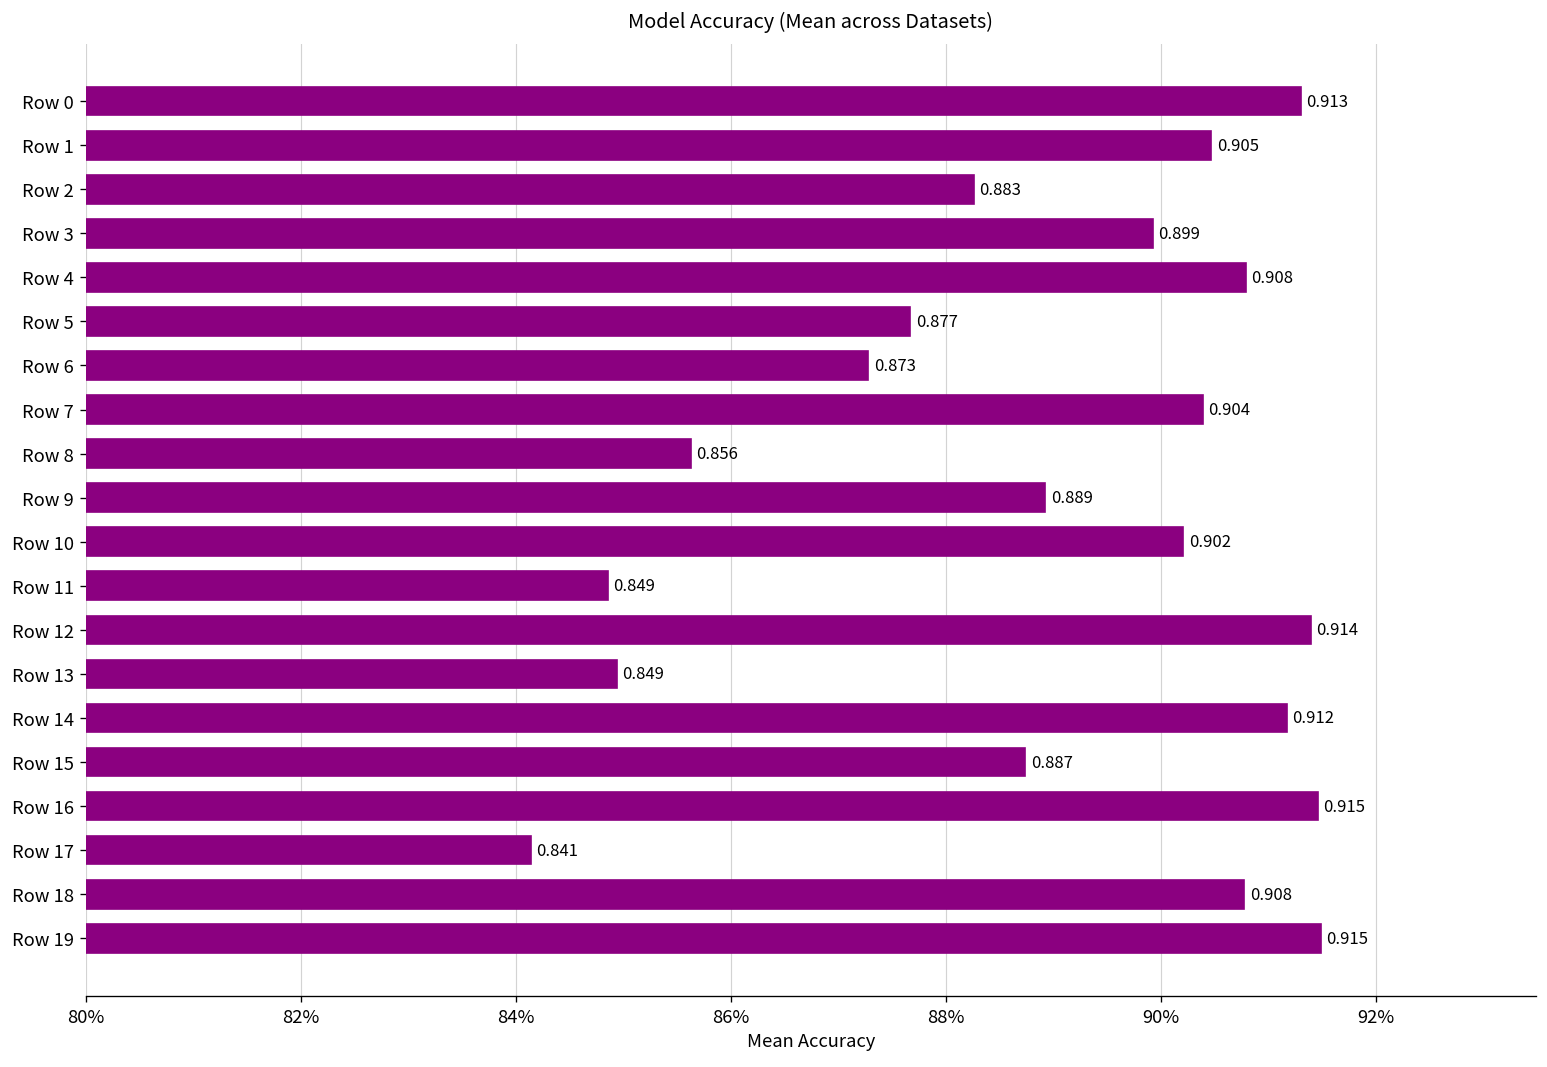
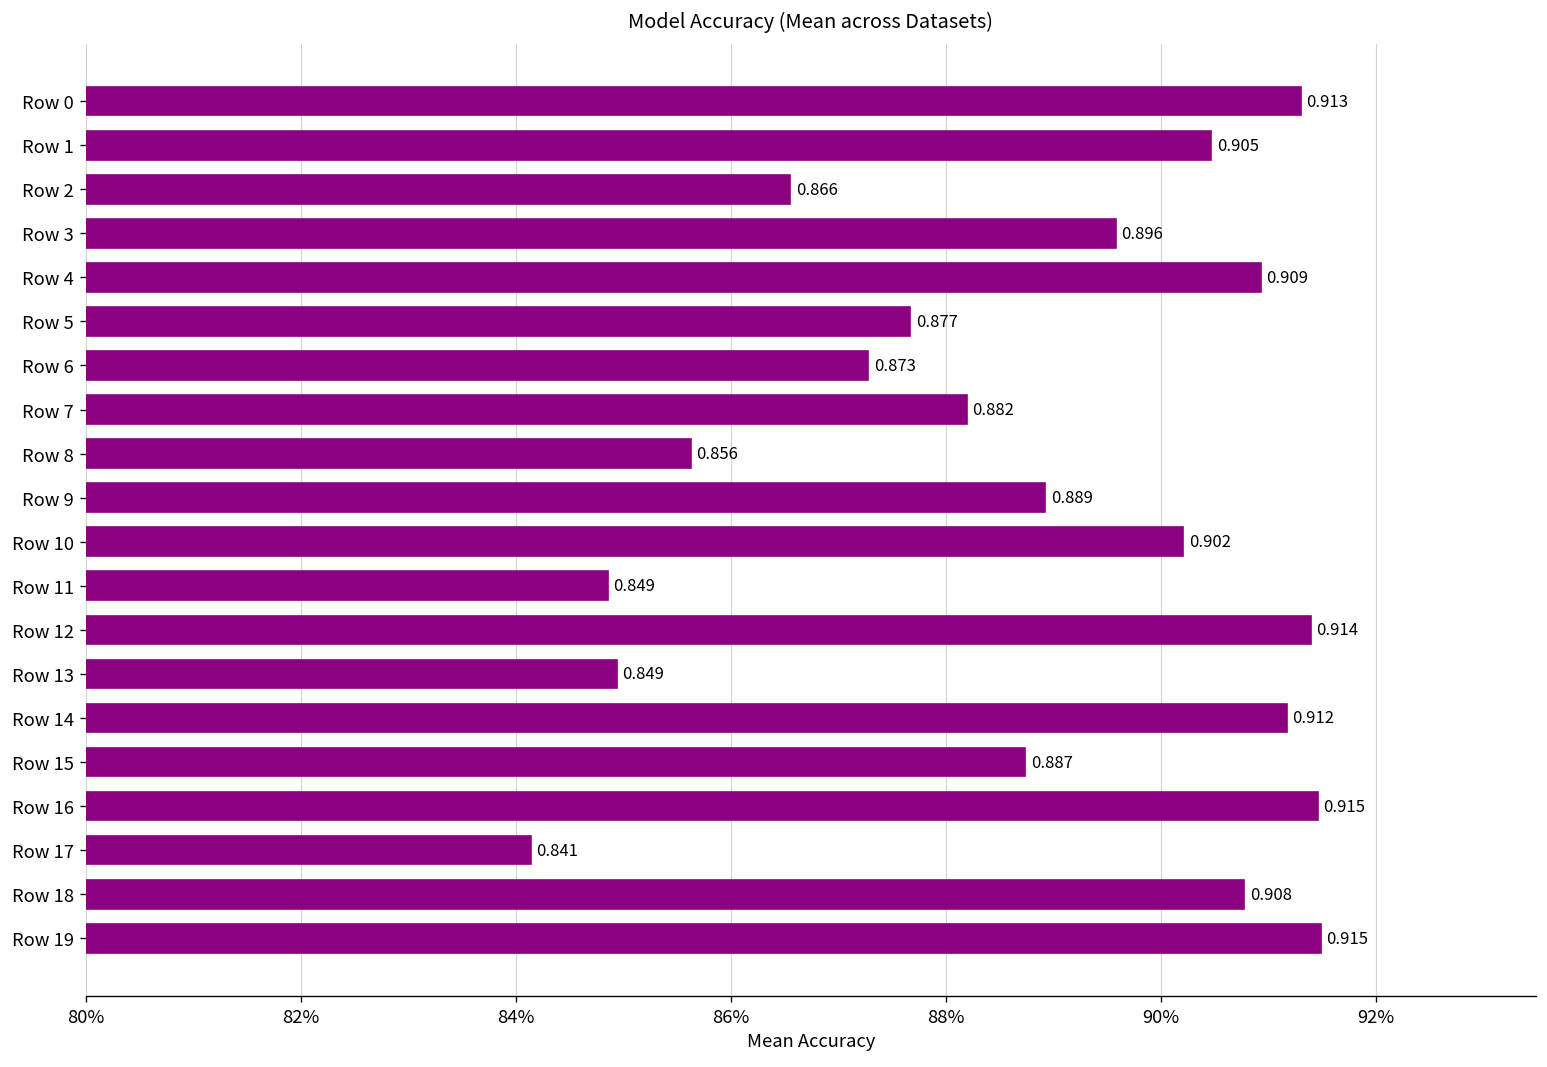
Row 2: 0.883 -> 0.866
Row 3: 0.899 -> 0.896
Row 4: 0.908 -> 0.909
Row 7: 0.904 -> 0.882
